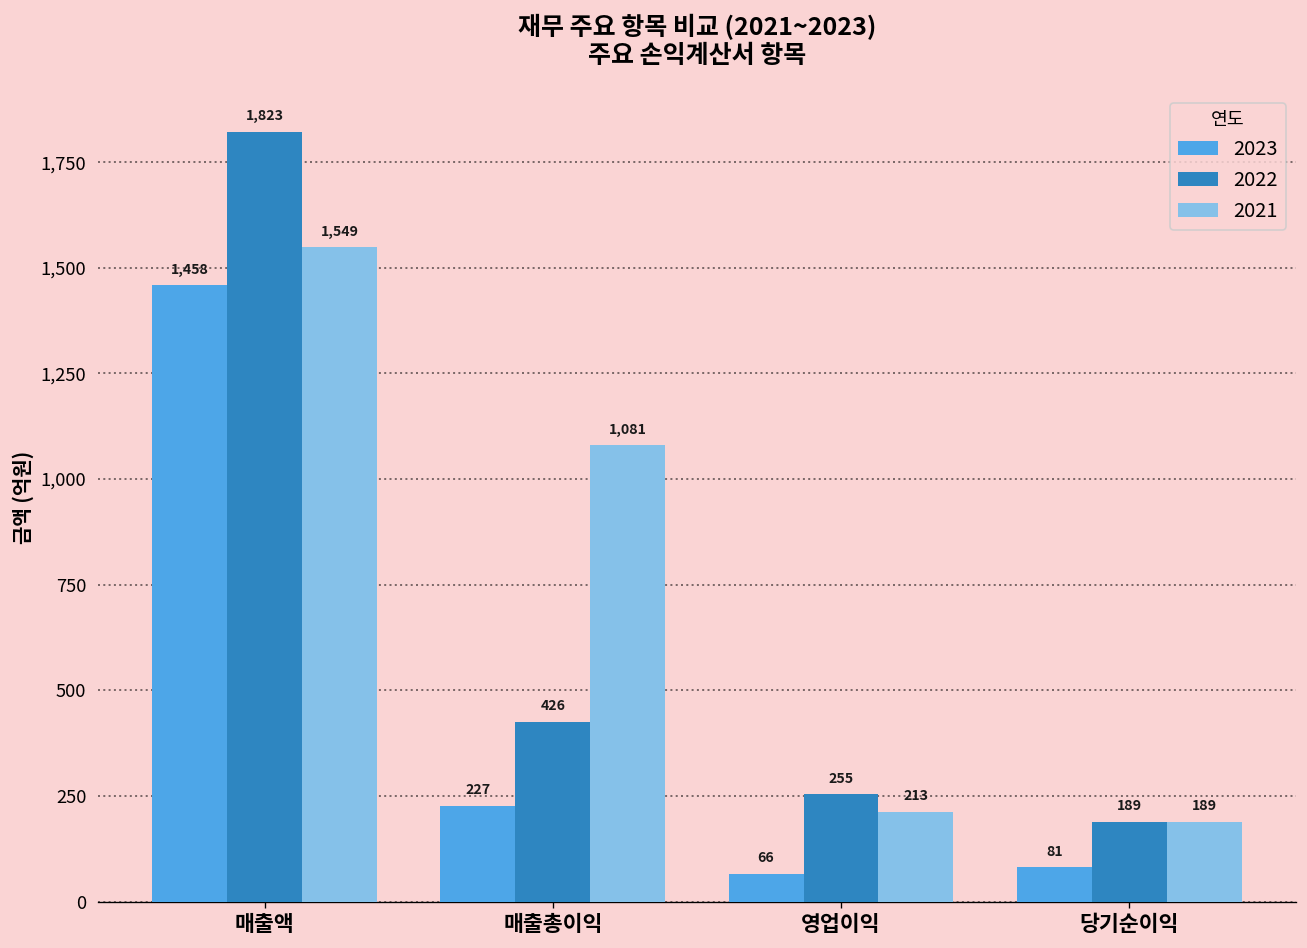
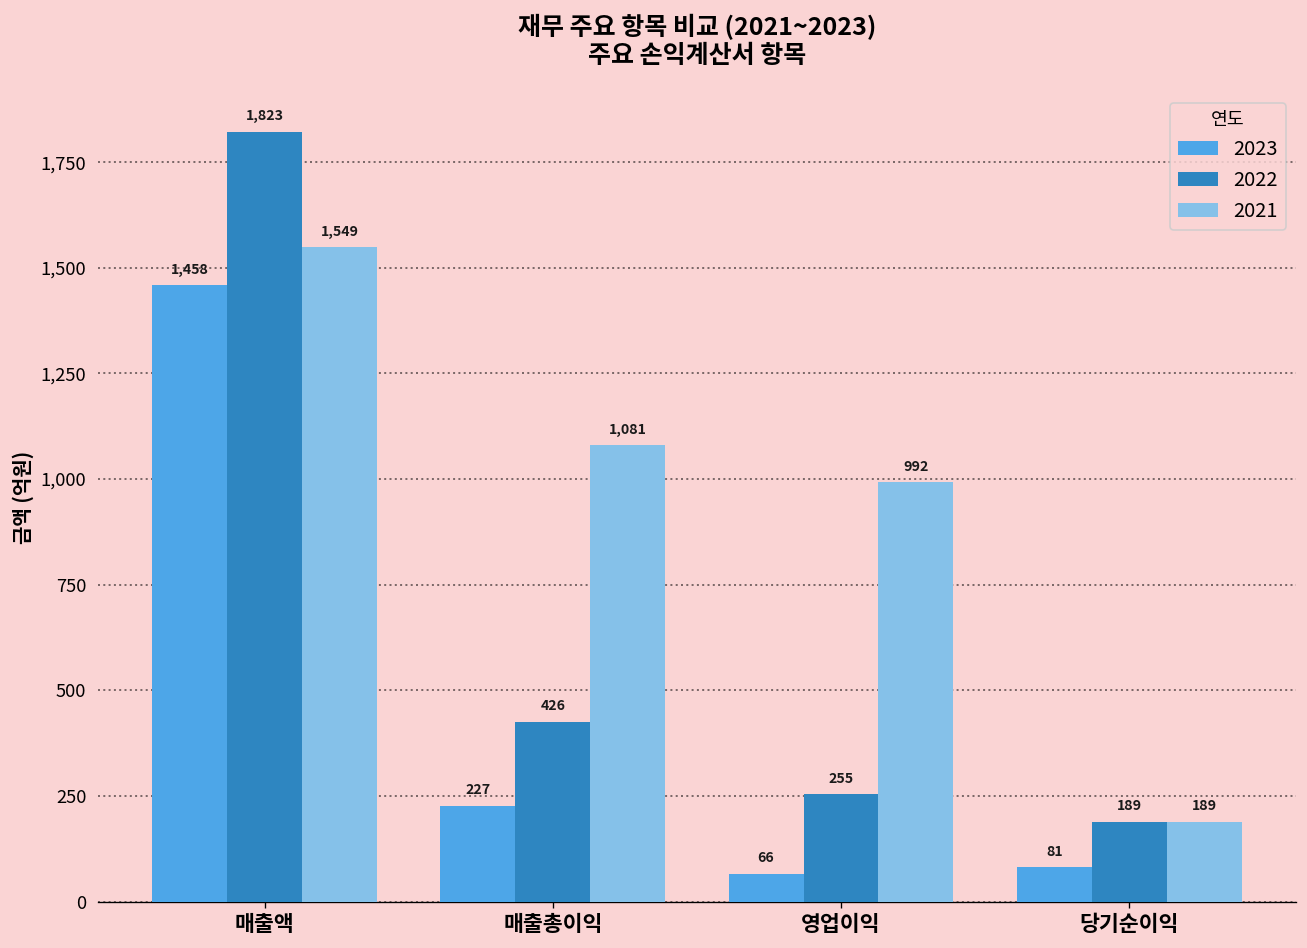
2021, 영업이익: 213 -> 992
